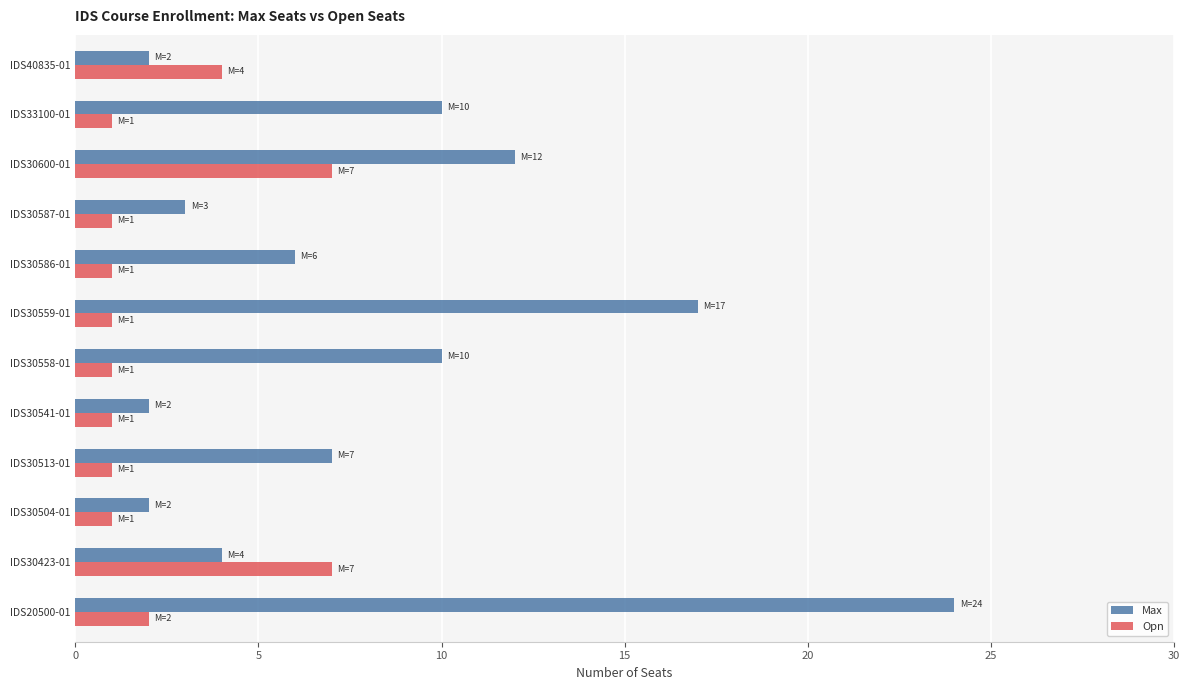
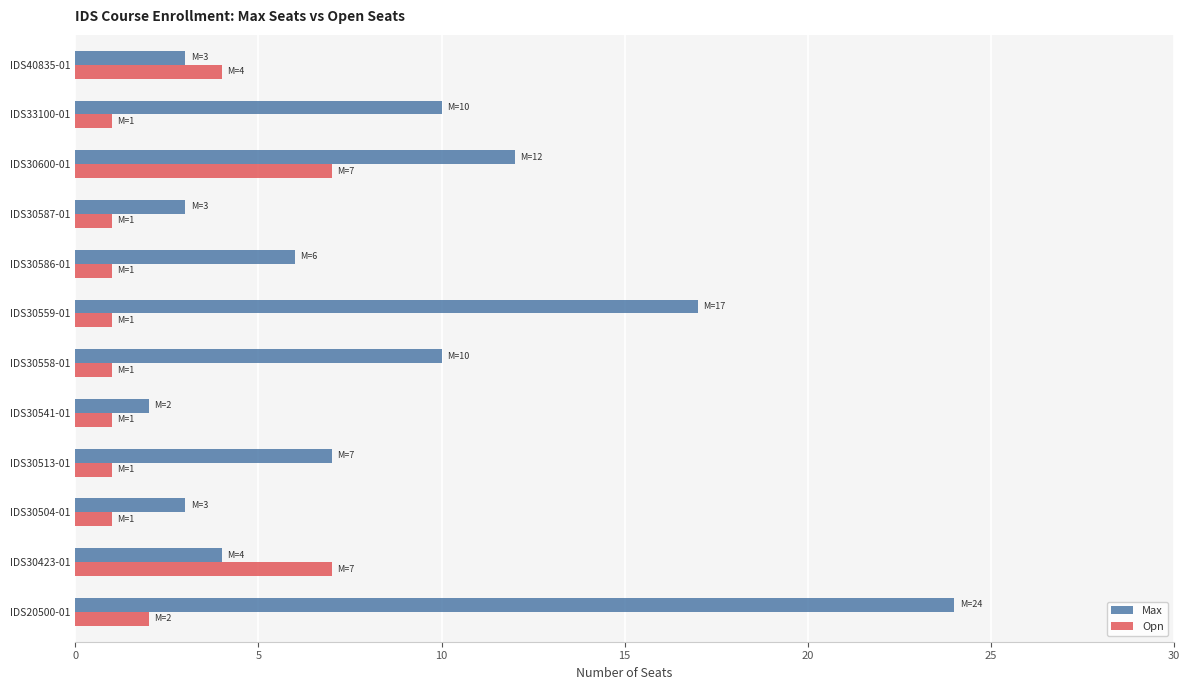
Max, IDS40835-01: 2 -> 3
Max, IDS30504-01: 2 -> 3
